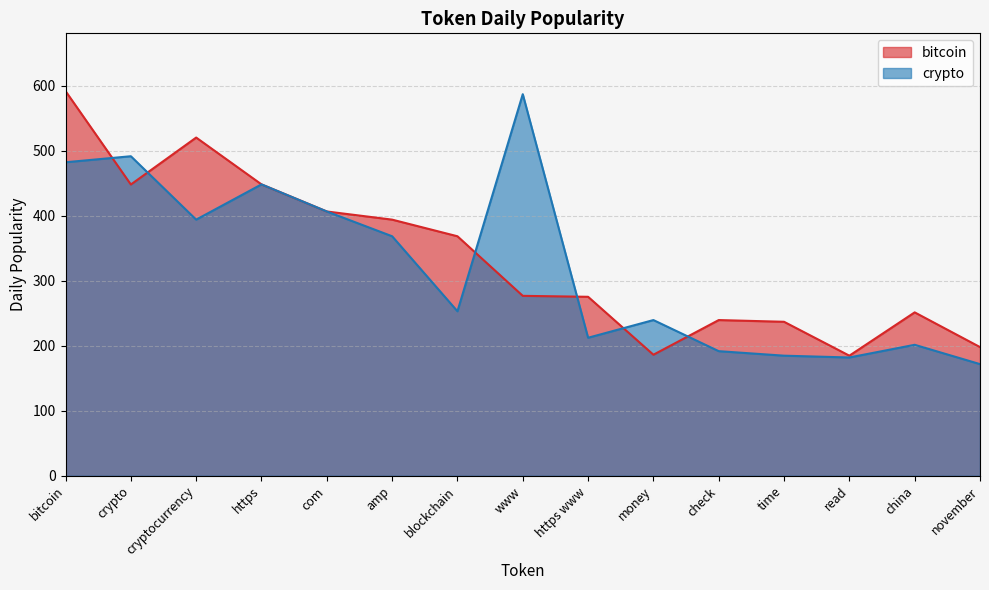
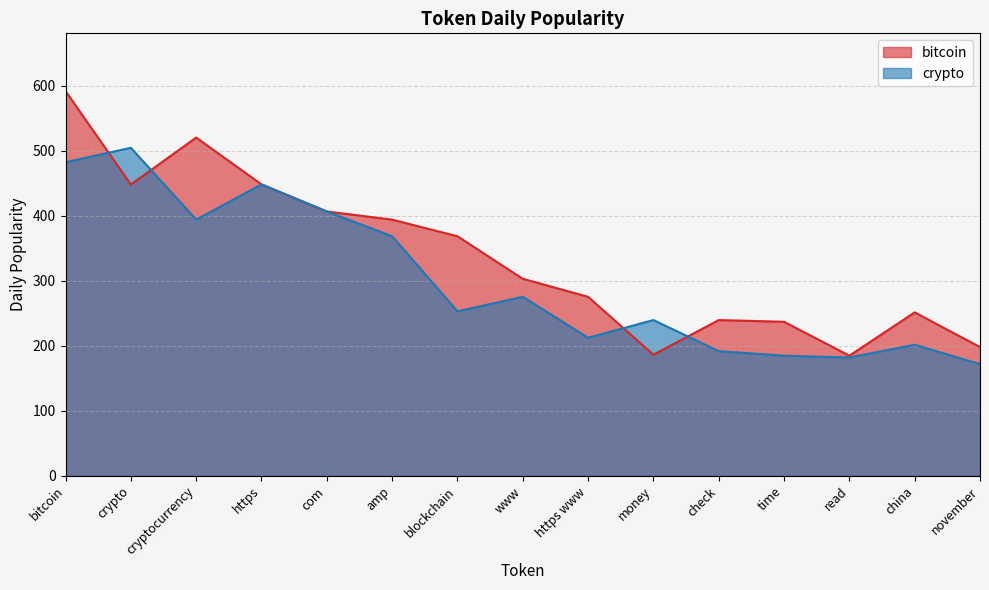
crypto, crypto: 490 -> 500
bitcoin, www: 280 -> 300
crypto, www: 590 -> 280
